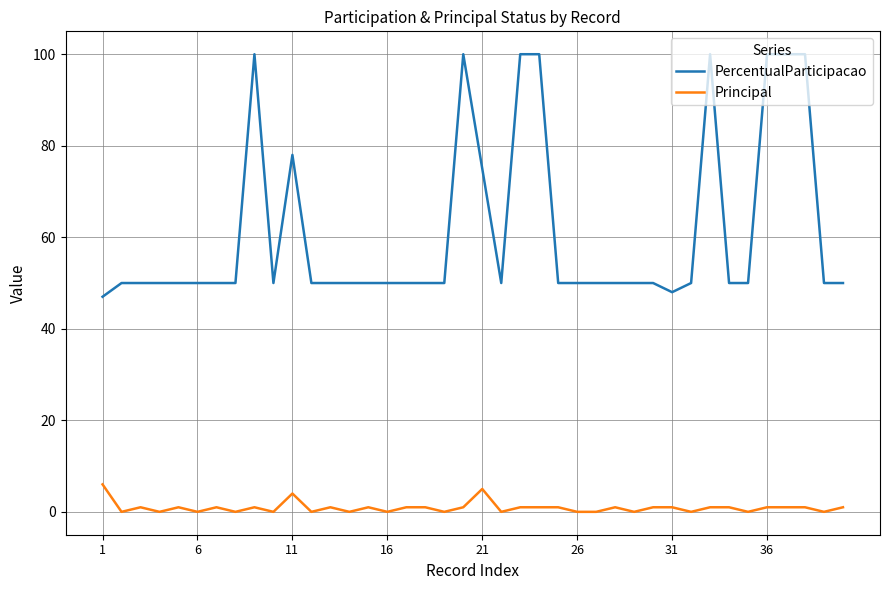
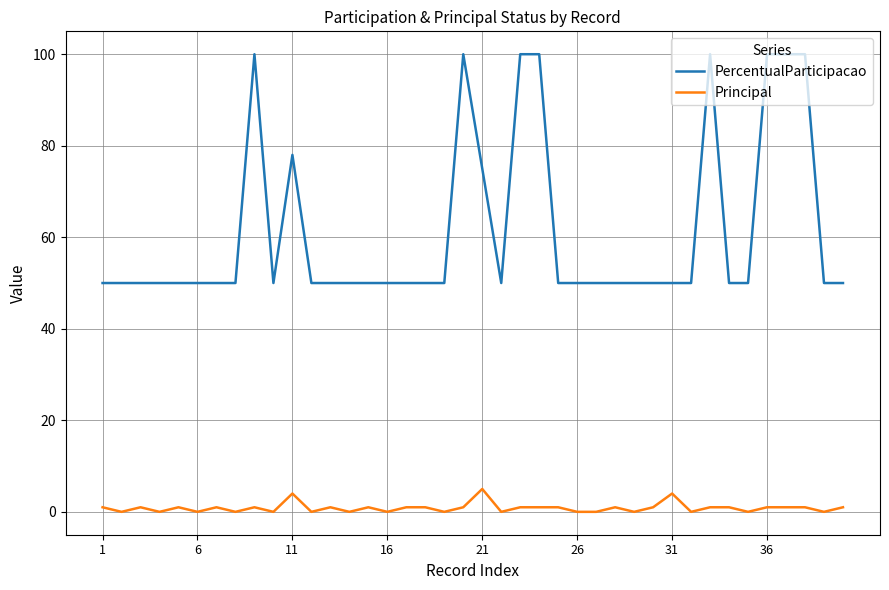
PercentualParticipacao, 1: 47 -> 50
Principal, 1: 6 -> 1
PercentualParticipacao, 31: 48 -> 50
Principal, 31: 1 -> 4
